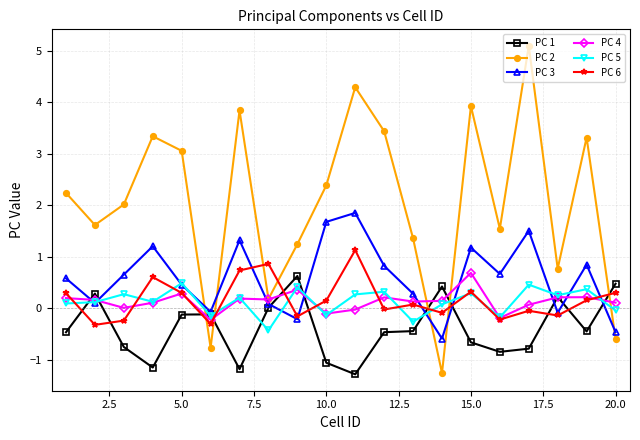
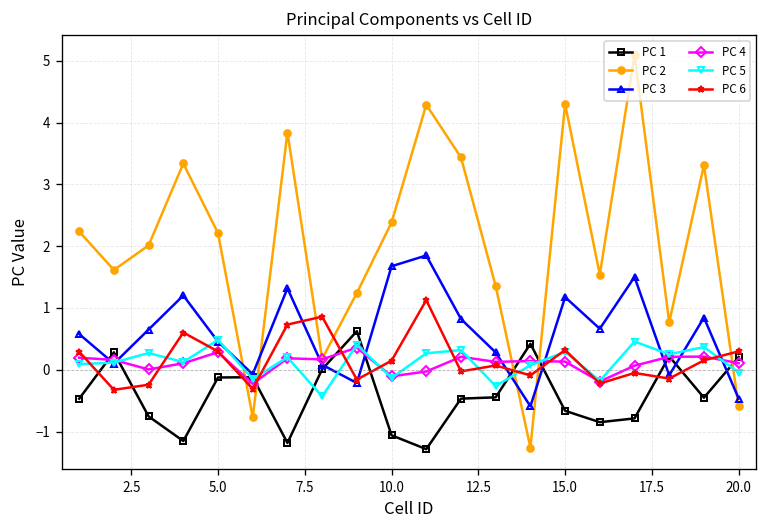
PC 2, 5.0: 3.1 -> 2.2
PC 2, 15.0: 3.9 -> 4.3
PC 4, 15.0: 0.7 -> 0.1
PC 1, 20.0: 0.5 -> 0.2
